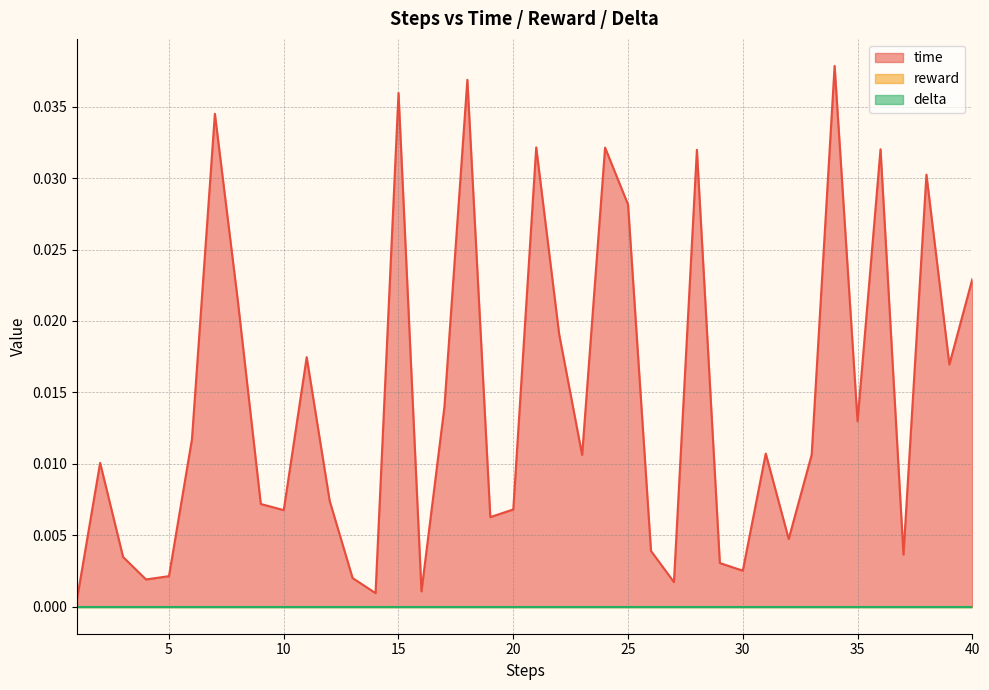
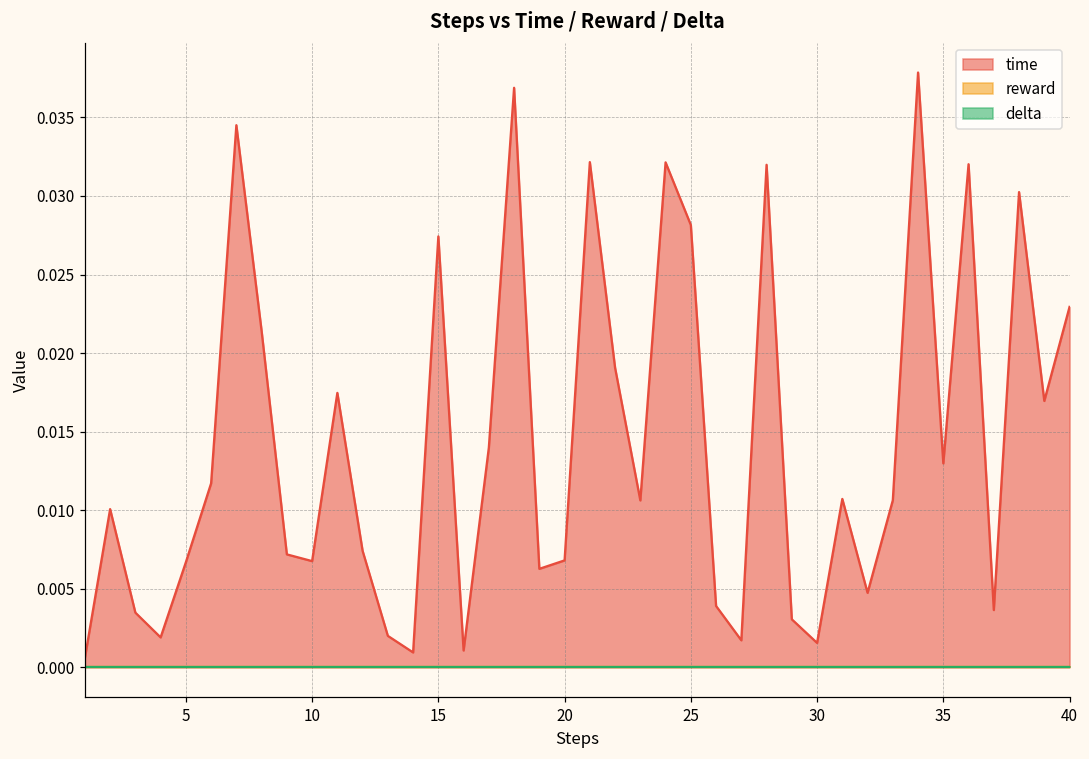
time, 5: 0.0021 -> 0.0067
time, 15: 0.0360 -> 0.0274
time, 30: 0.0025 -> 0.0016
